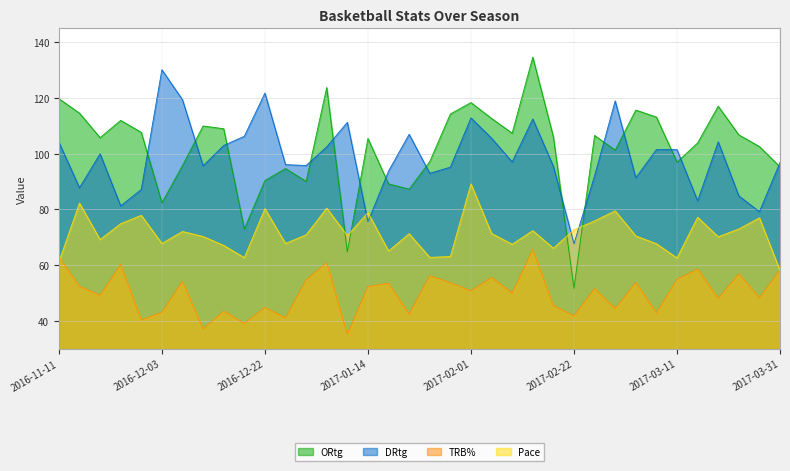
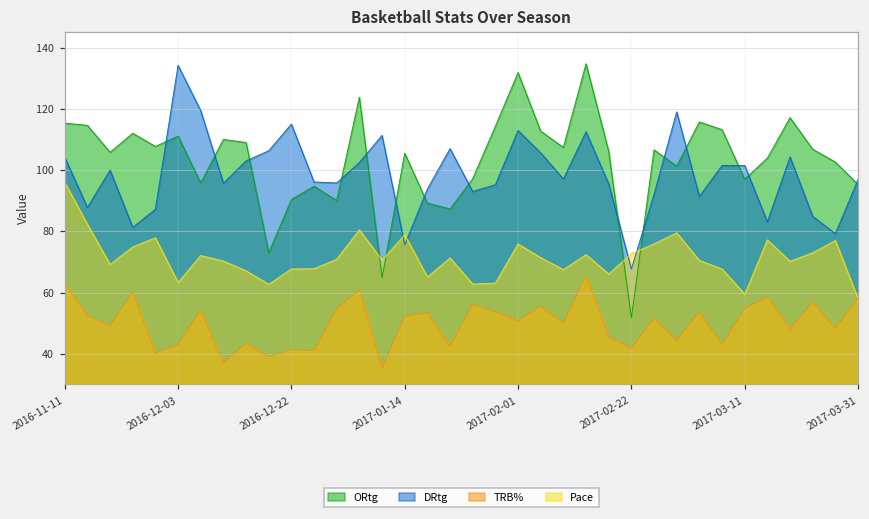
ORtg, 2016-11-11: 120 -> 115
Pace, 2016-11-11: 61 -> 96
ORtg, 2016-12-03: 82 -> 111
DRtg, 2016-12-03: 130 -> 134
Pace, 2016-12-03: 68 -> 63
DRtg, 2016-12-22: 122 -> 115
TRB%, 2016-12-22: 45 -> 41
Pace, 2016-12-22: 80 -> 68
ORtg, 2017-02-01: 118 -> 132
Pace, 2017-02-01: 89 -> 76
Pace, 2017-03-11: 63 -> 60
